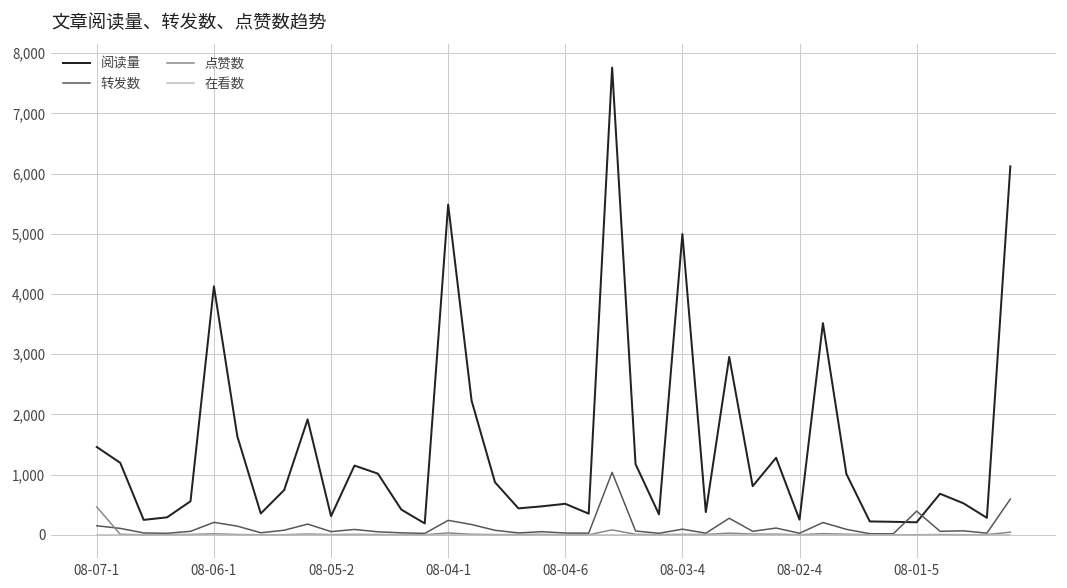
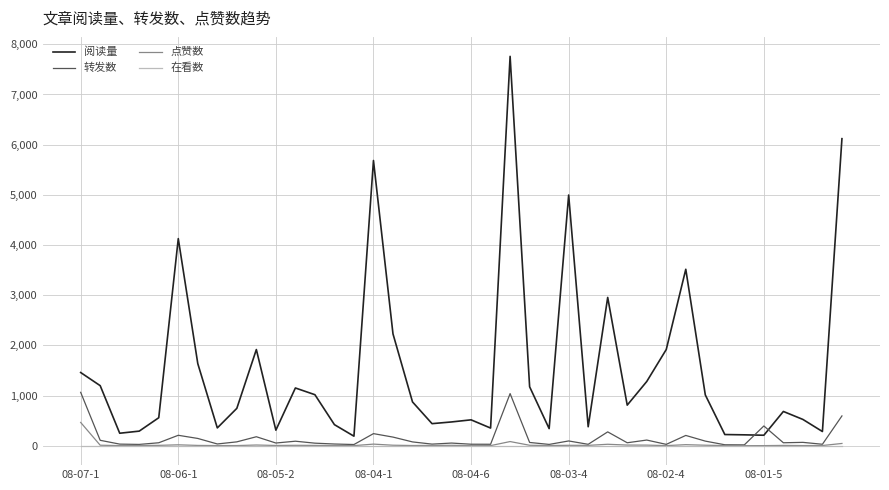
转发数, 08-07-1: 200 -> 1,100
阅读量, 08-04-1: 5,500 -> 5,700
阅读量, 08-02-4: 300 -> 1,900
